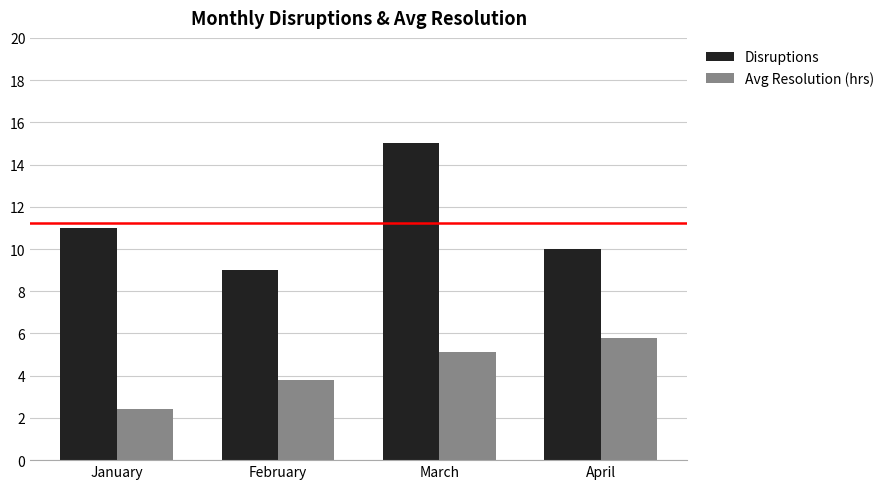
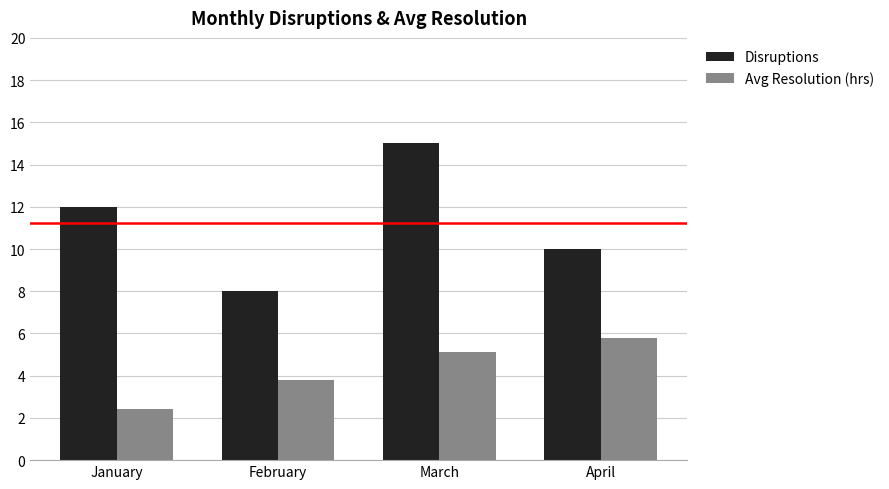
Disruptions, January: 11 -> 12
Disruptions, February: 9 -> 8
